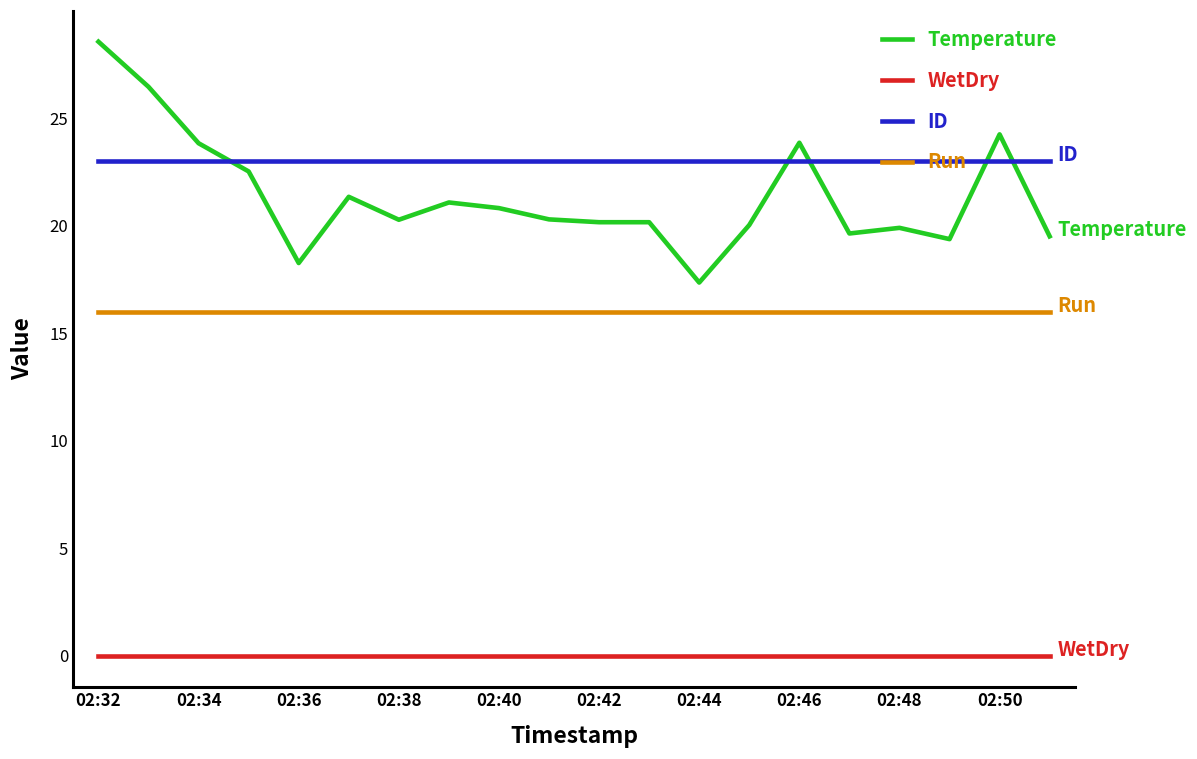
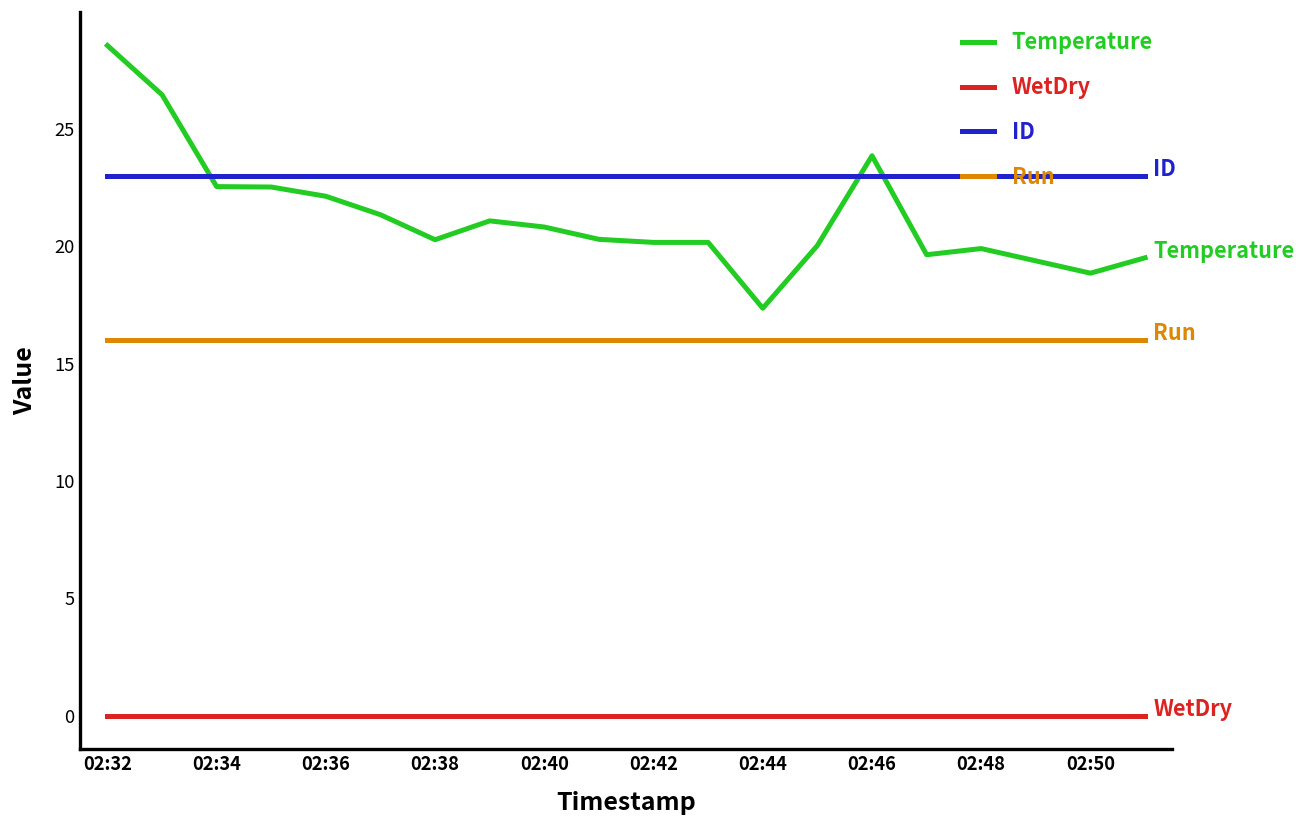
Temperature, 02:34: 23.8 -> 22.5
Temperature, 02:36: 18.3 -> 22.1
Temperature, 02:50: 24.3 -> 18.9
